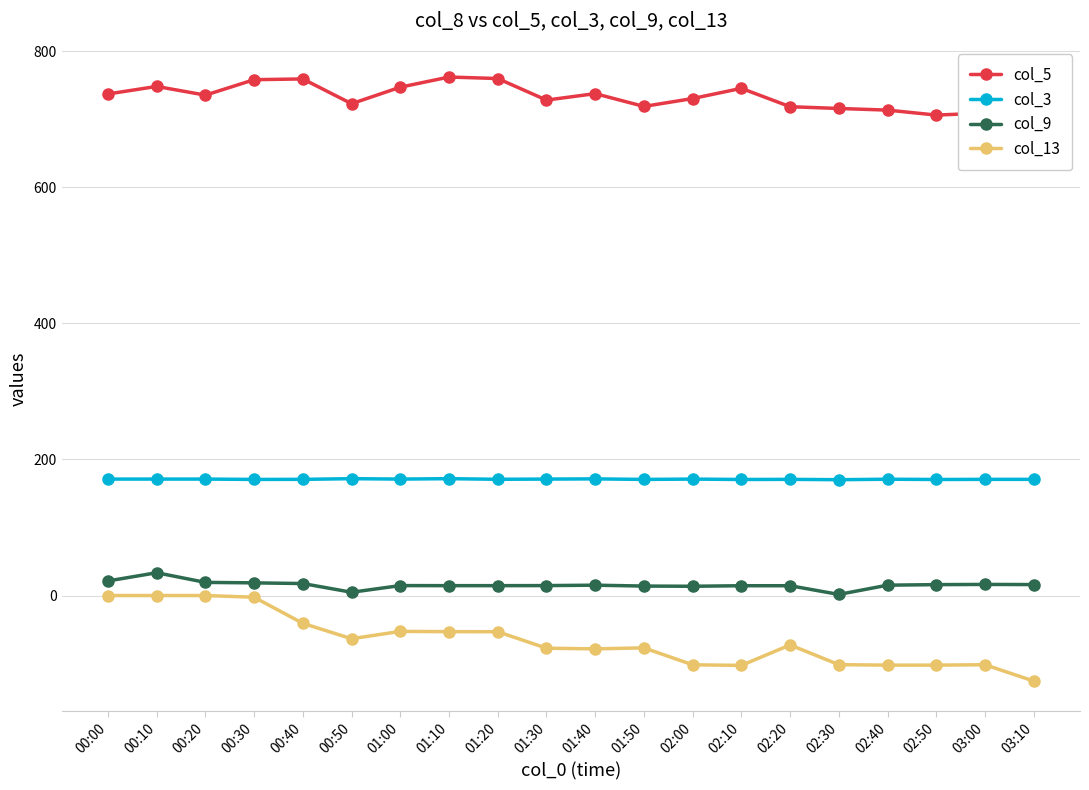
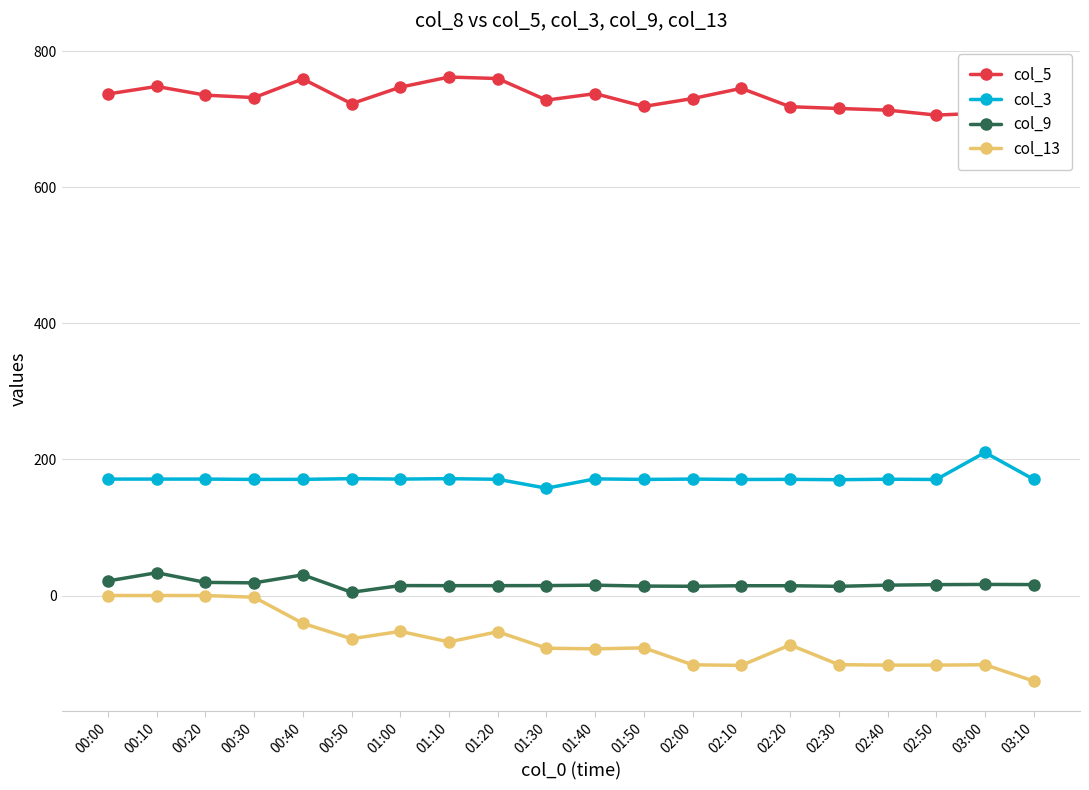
col_5, 00:30: 760 -> 730
col_9, 00:40: 20 -> 30
col_13, 01:10: -50 -> -70
col_3, 01:30: 170 -> 160
col_9, 02:30: 0 -> 10
col_3, 03:00: 170 -> 210
